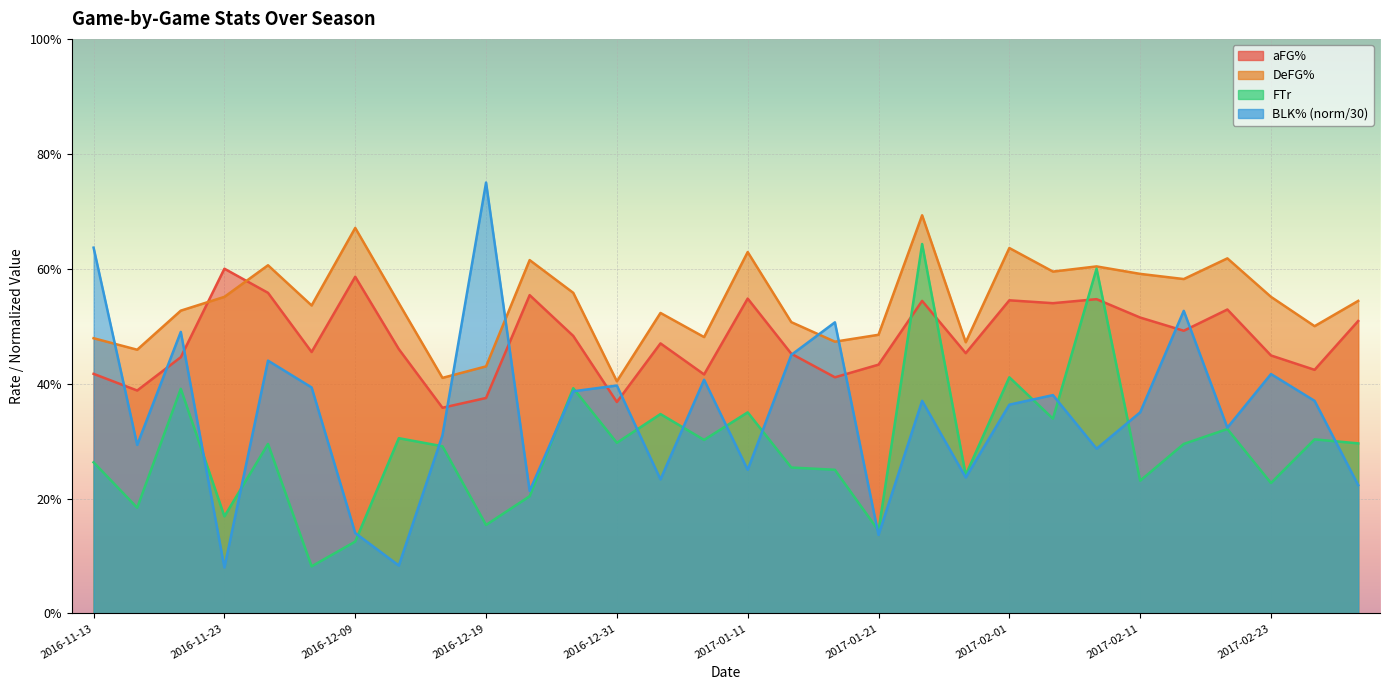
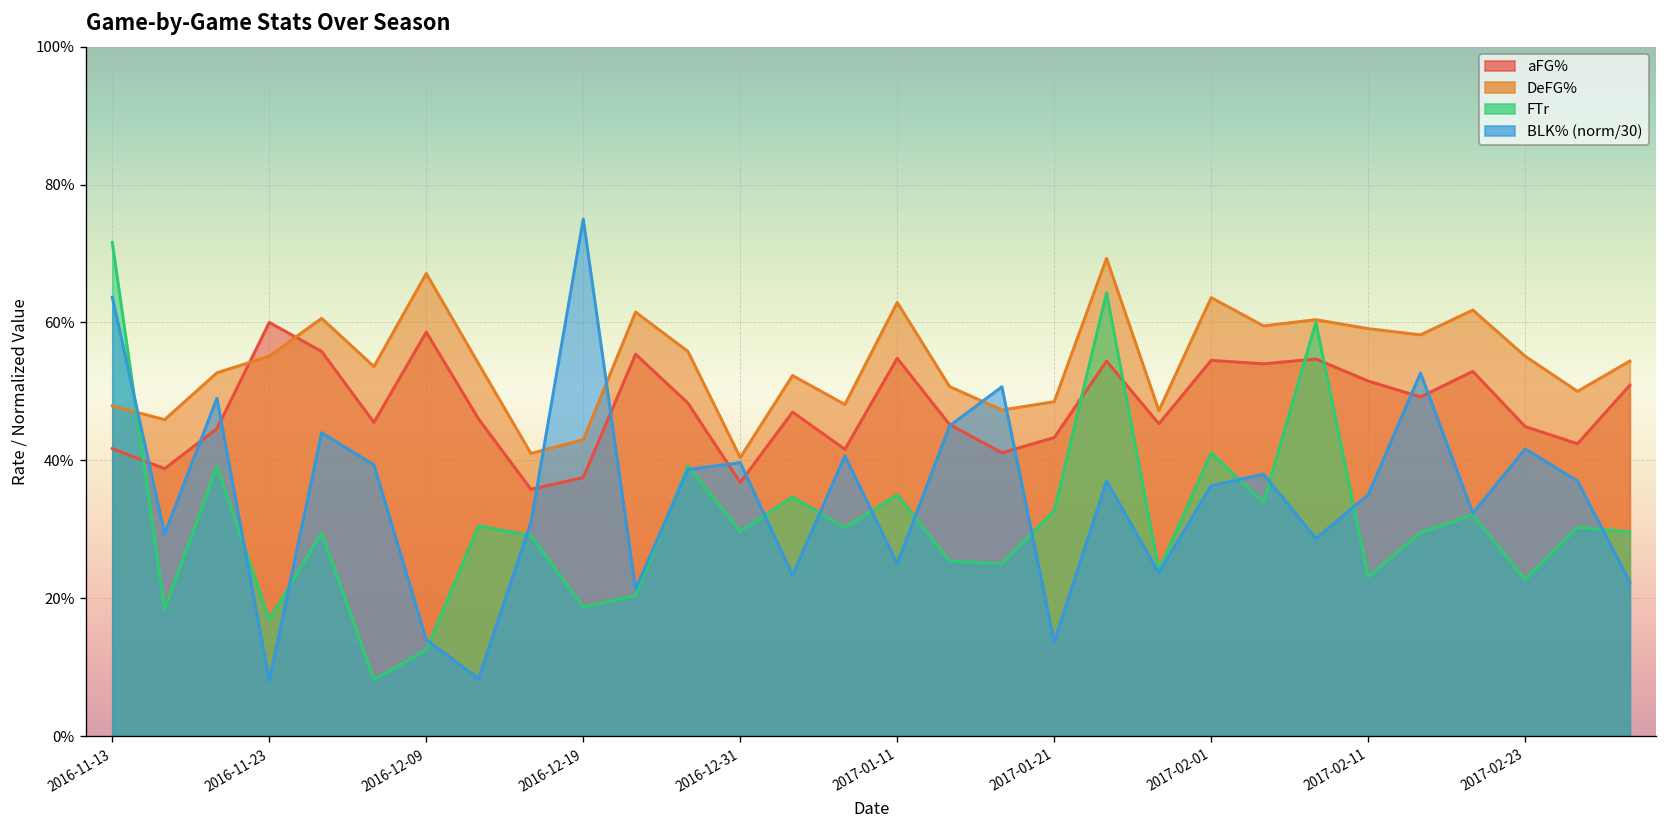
FTr, 2016-11-13: 26% -> 72%
FTr, 2016-12-19: 15% -> 19%
FTr, 2017-01-21: 14% -> 33%
